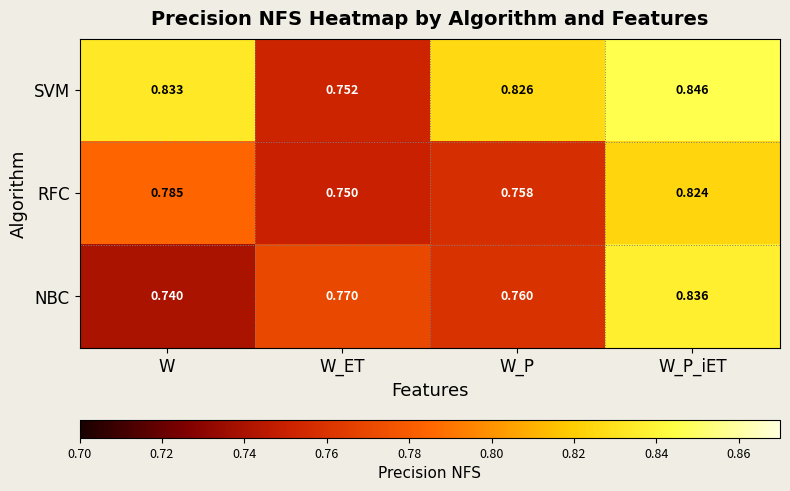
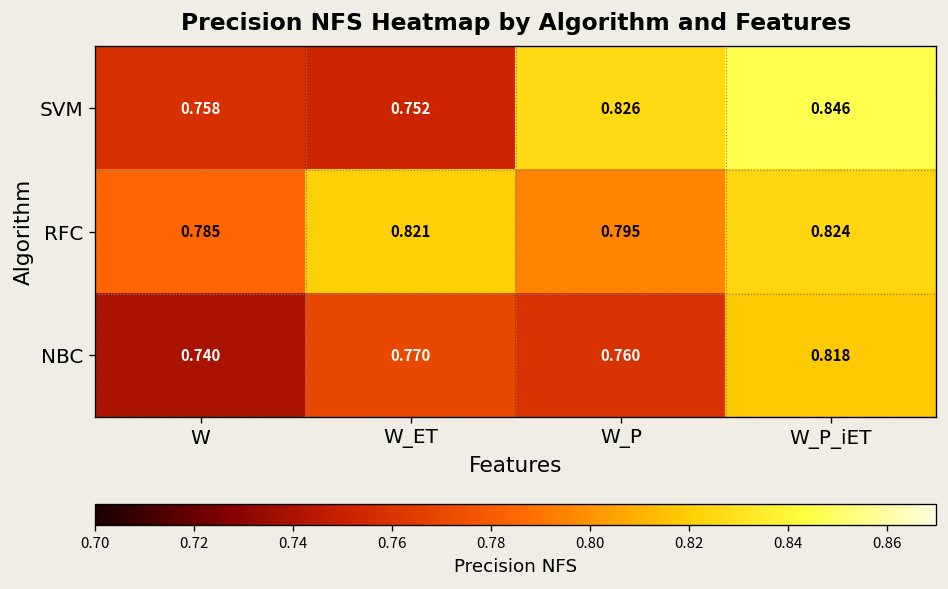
SVM, W: 0.833 -> 0.758
RFC, W_ET: 0.750 -> 0.821
RFC, W_P: 0.758 -> 0.795
NBC, W_P_iET: 0.836 -> 0.818
